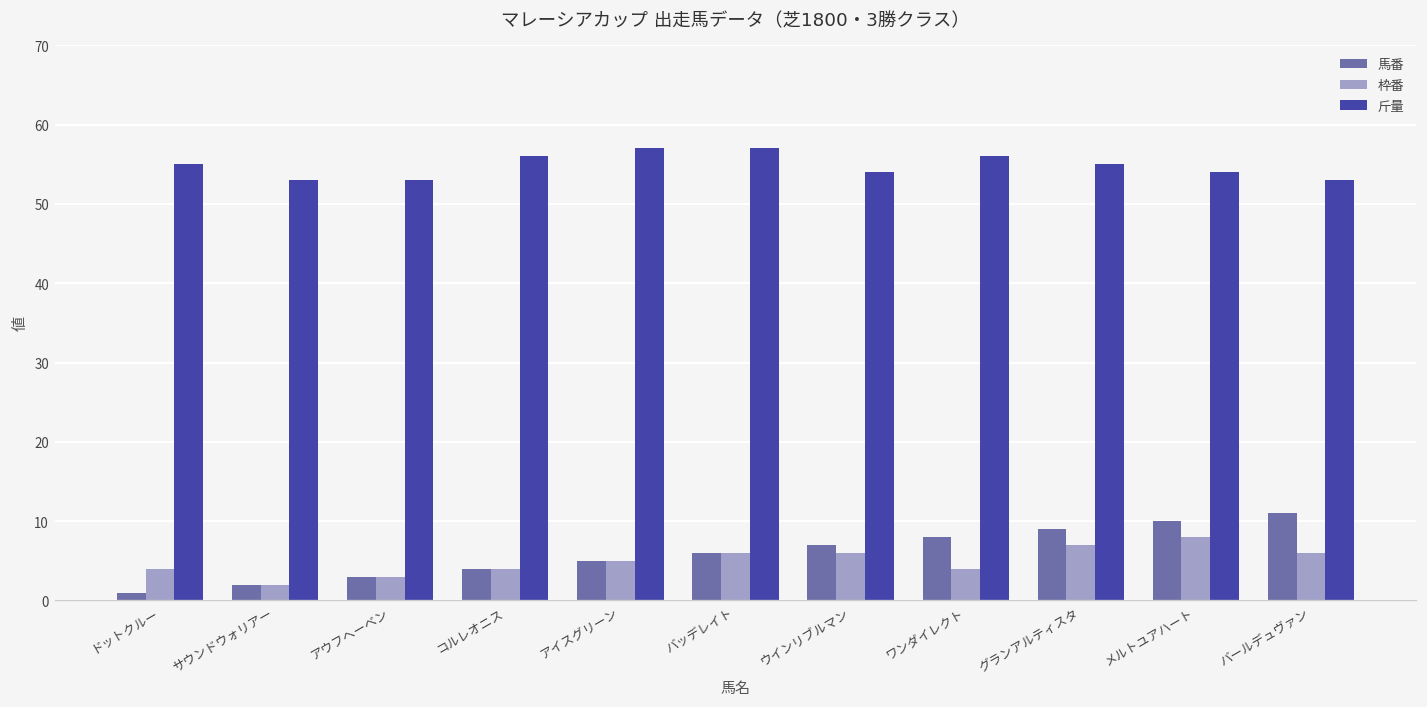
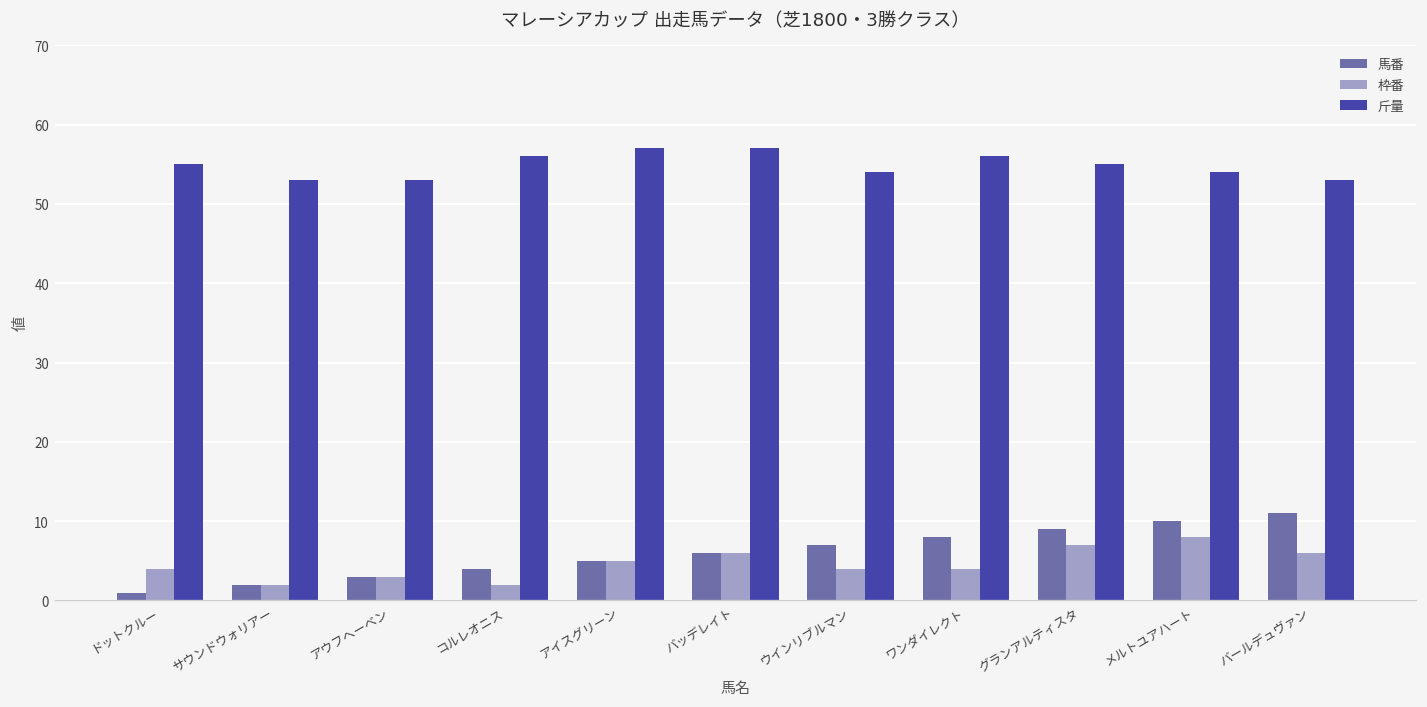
枠番, コルレオニス: 4 -> 2
枠番, ウインリブルマン: 6 -> 4
